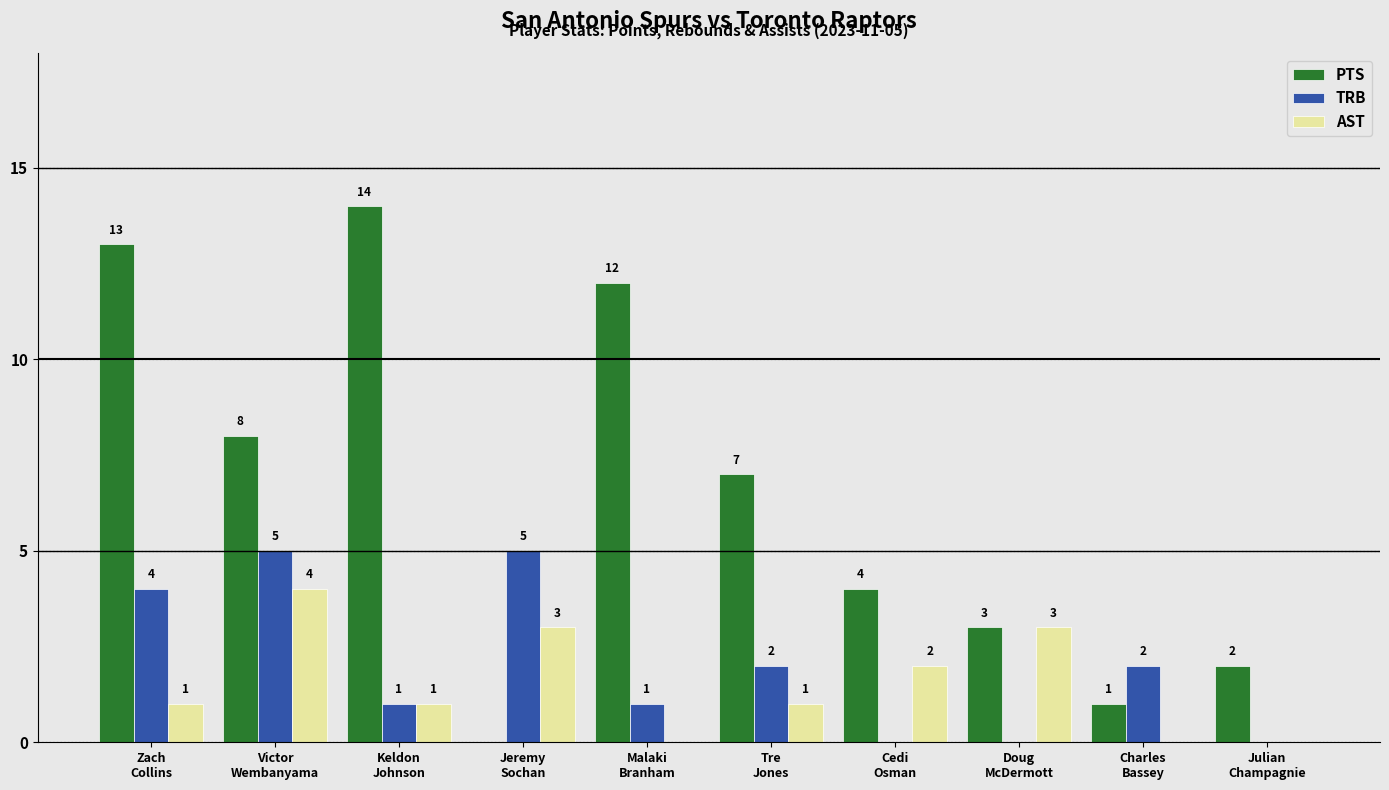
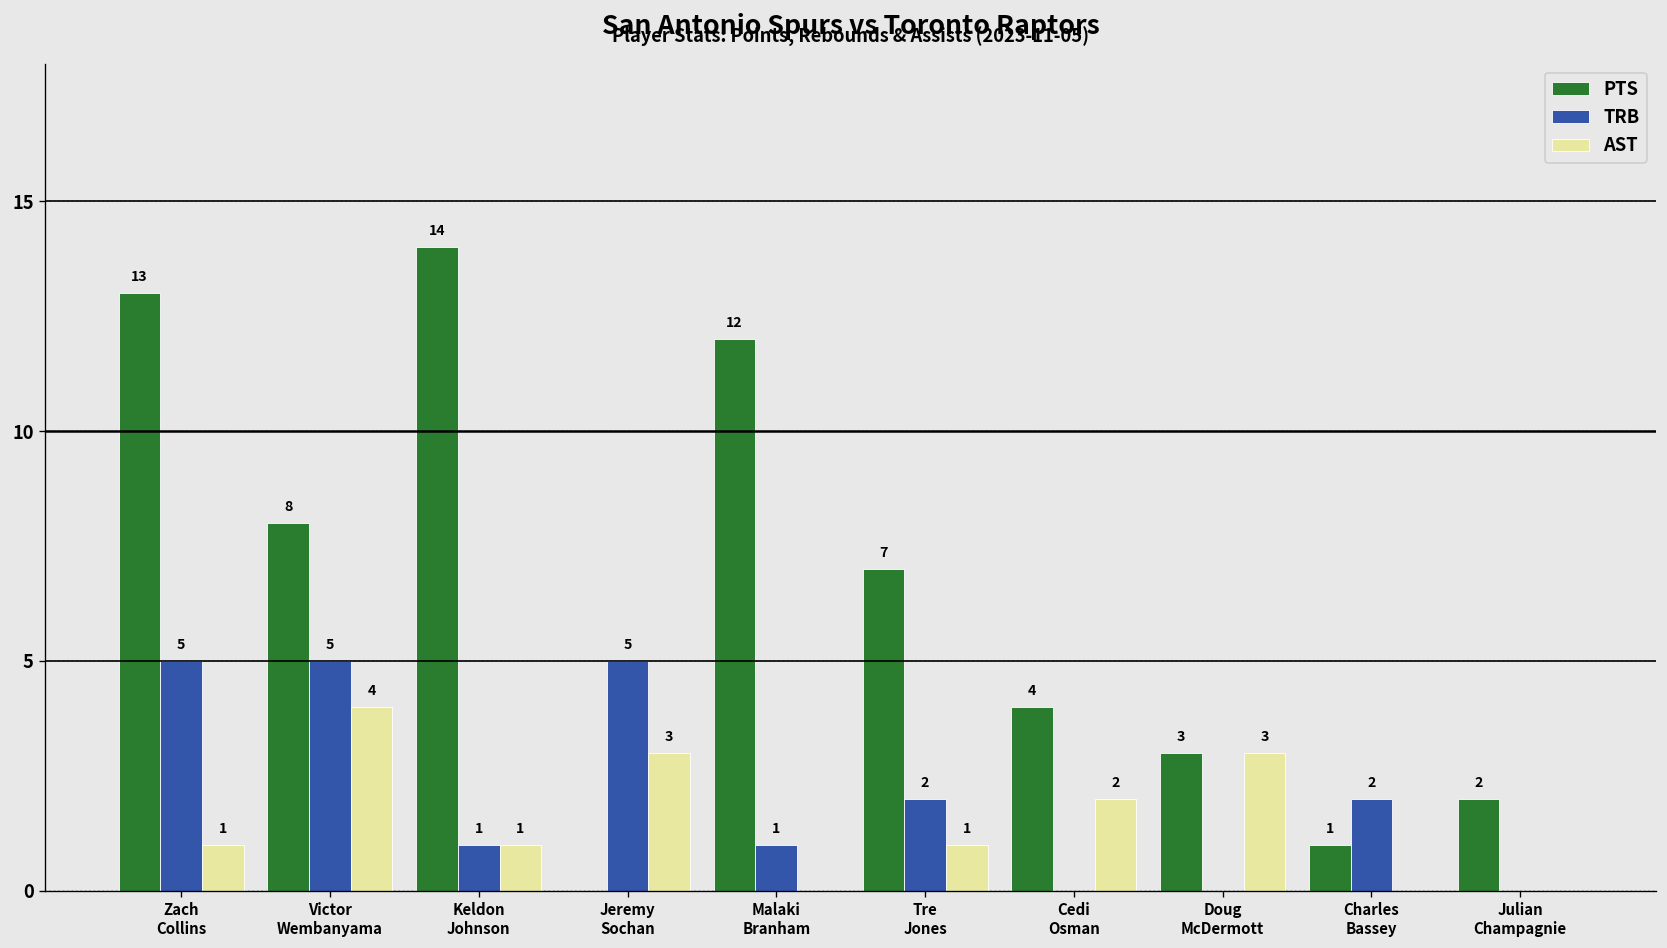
TRB, Zach Collins: 4 -> 5
